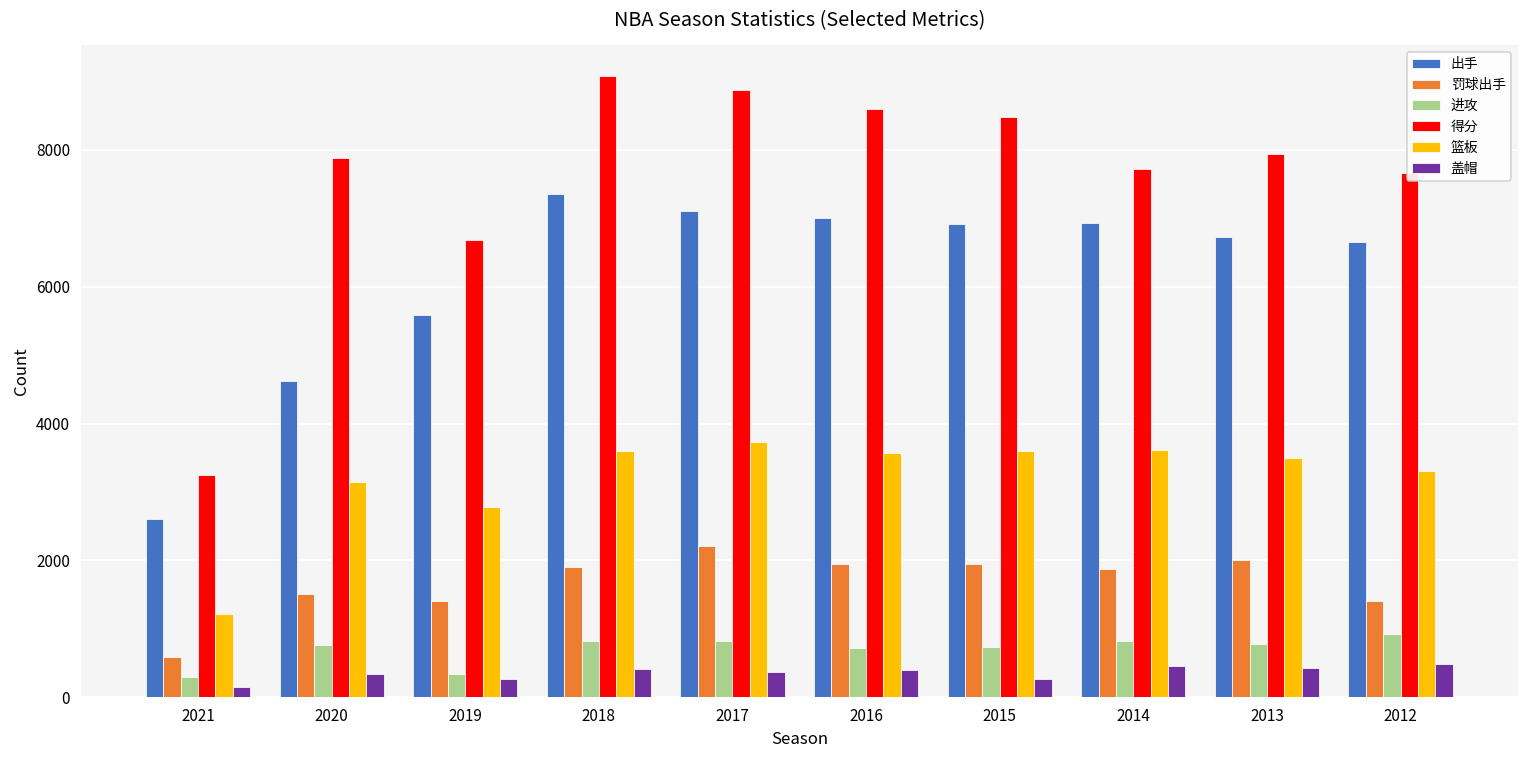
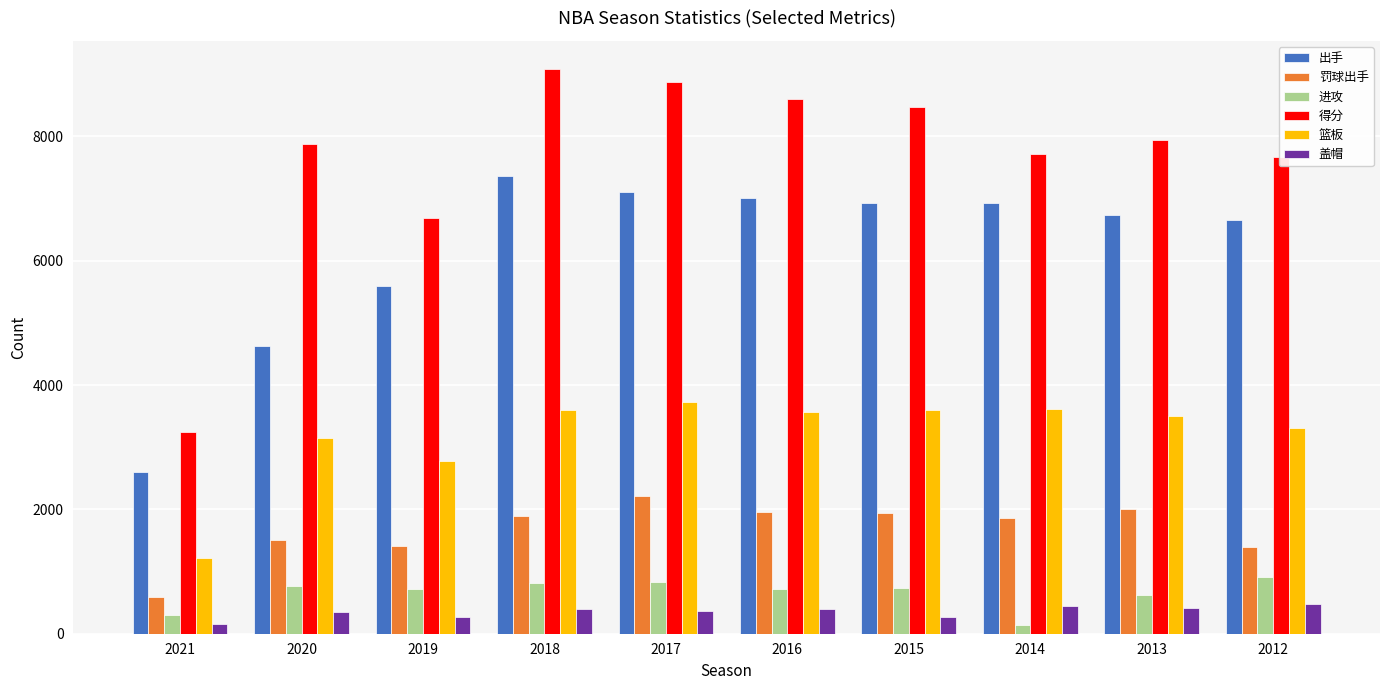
进攻, 2019: 300 -> 700
进攻, 2014: 800 -> 100
进攻, 2013: 800 -> 600
